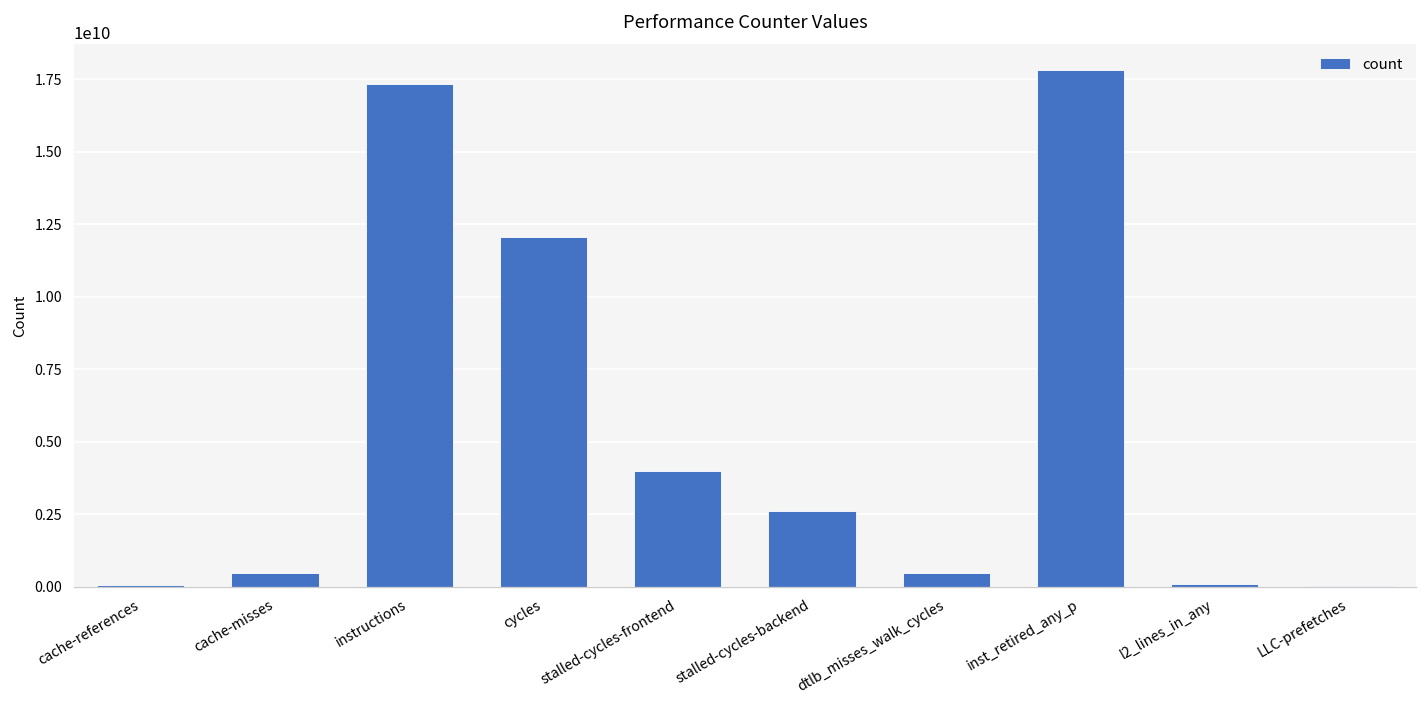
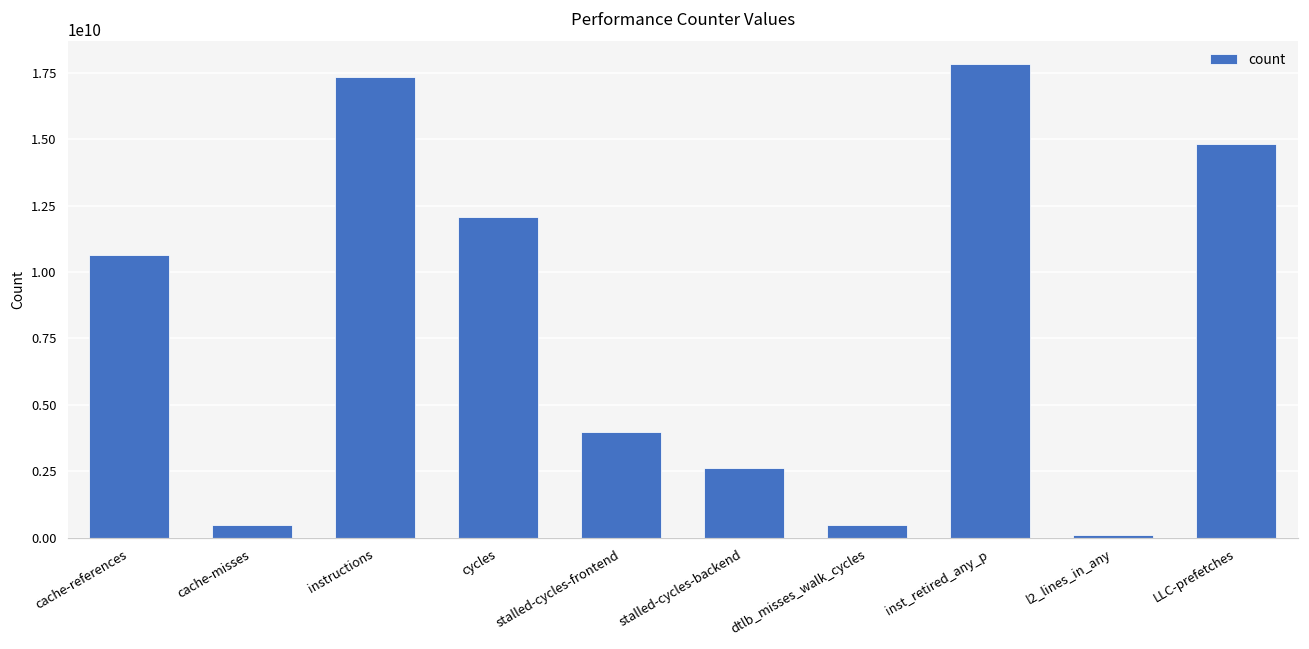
cache-references: 100000000 -> 10600000000
LLC-prefetches: 0 -> 14800000000
